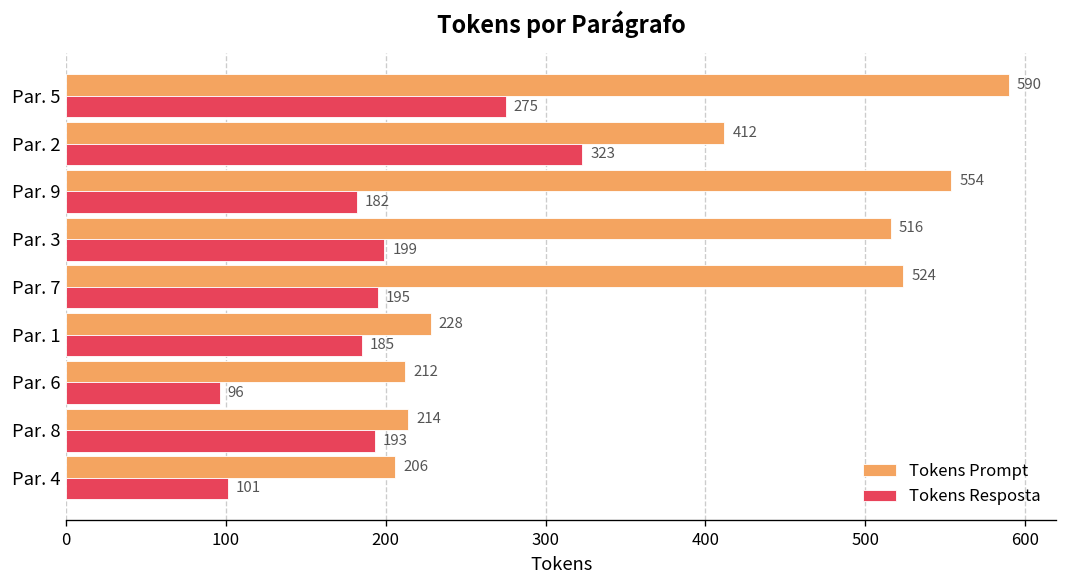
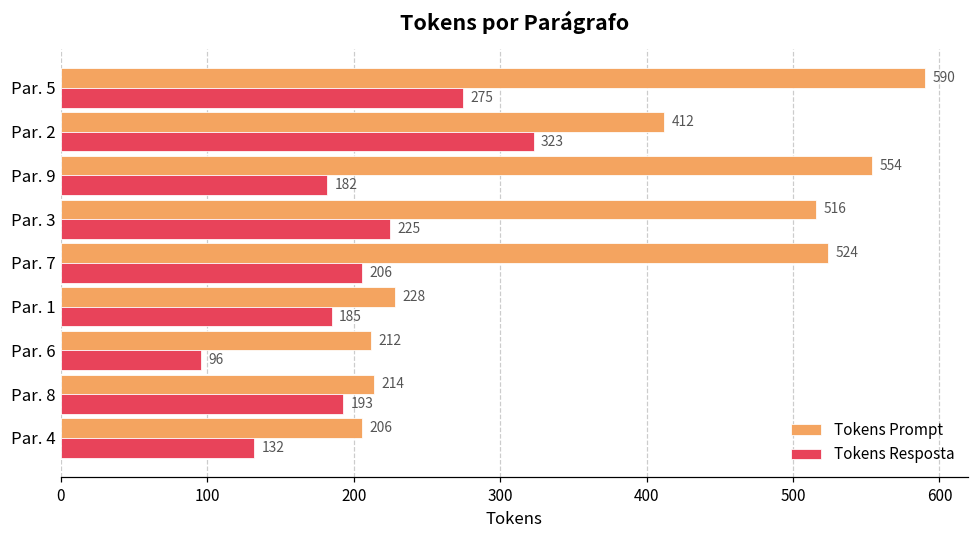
Tokens Resposta, Par. 3: 199 -> 225
Tokens Resposta, Par. 7: 195 -> 206
Tokens Resposta, Par. 4: 101 -> 132
